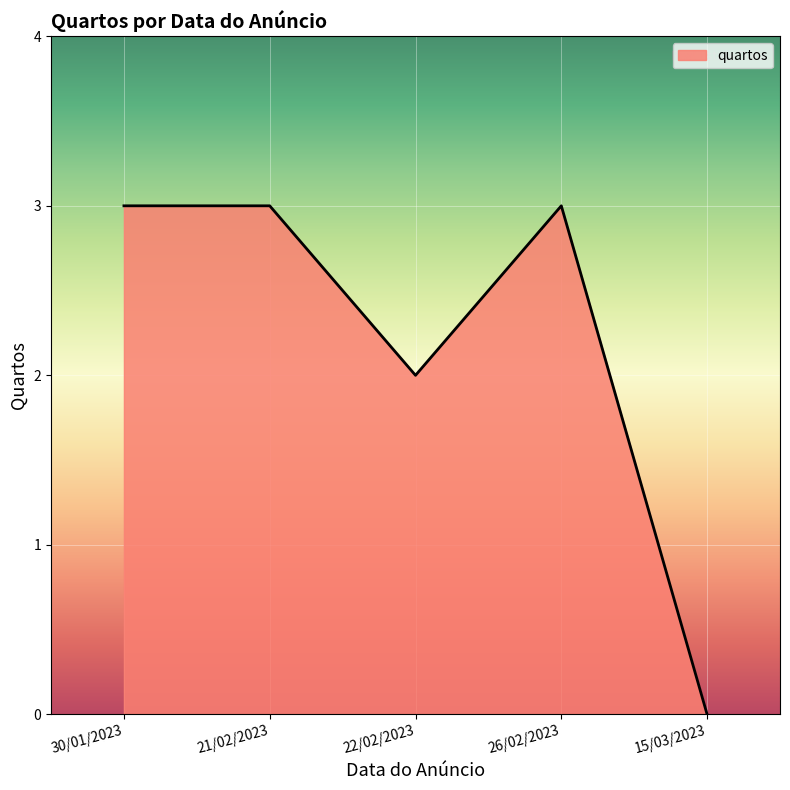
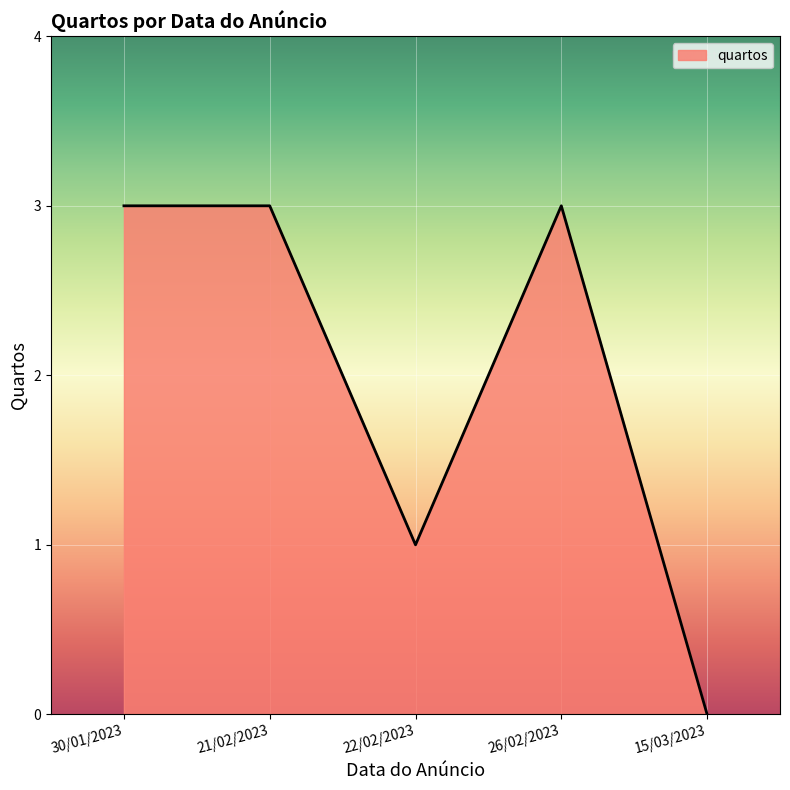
22/02/2023: 2 -> 1
